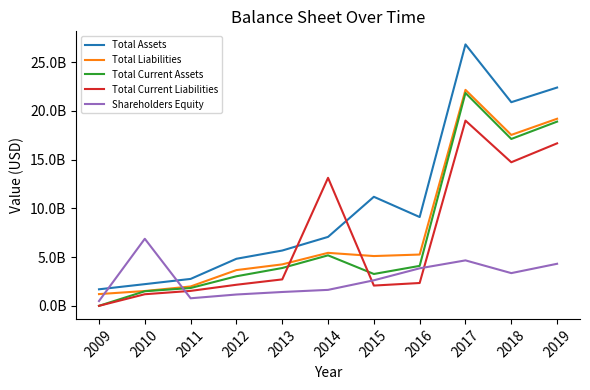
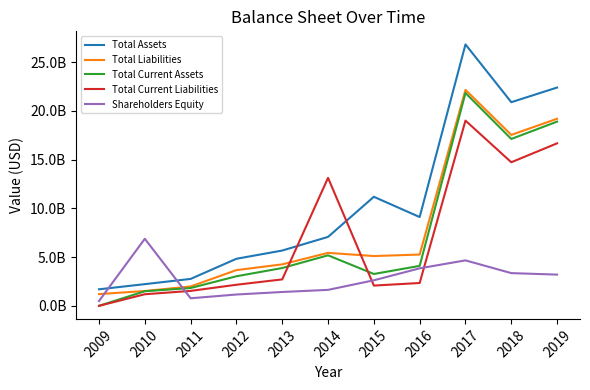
Shareholders Equity, 2019: 4000000000 -> 3000000000
